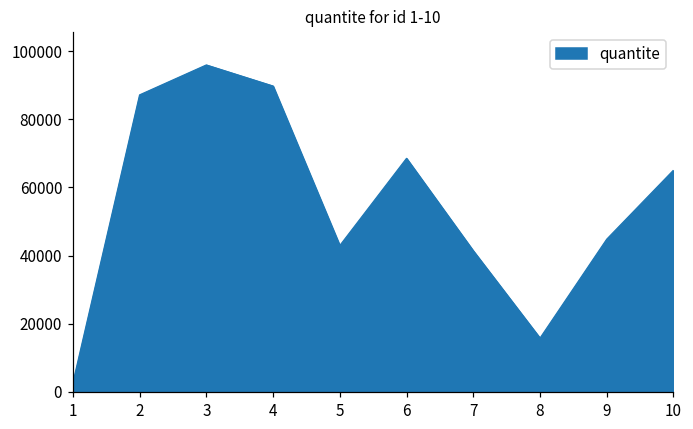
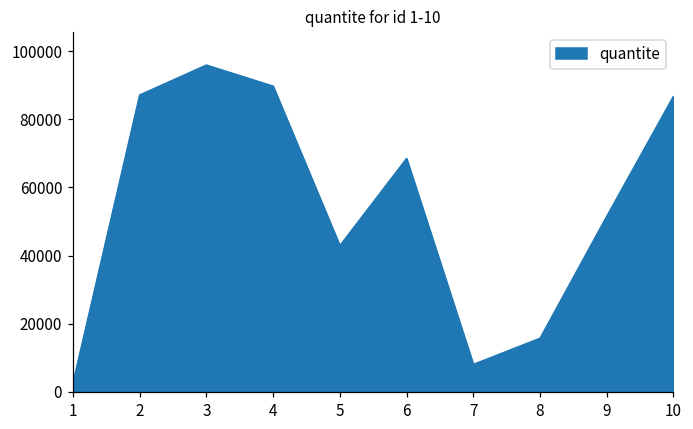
7: 41000 -> 8000
9: 45000 -> 52000
10: 65000 -> 87000
